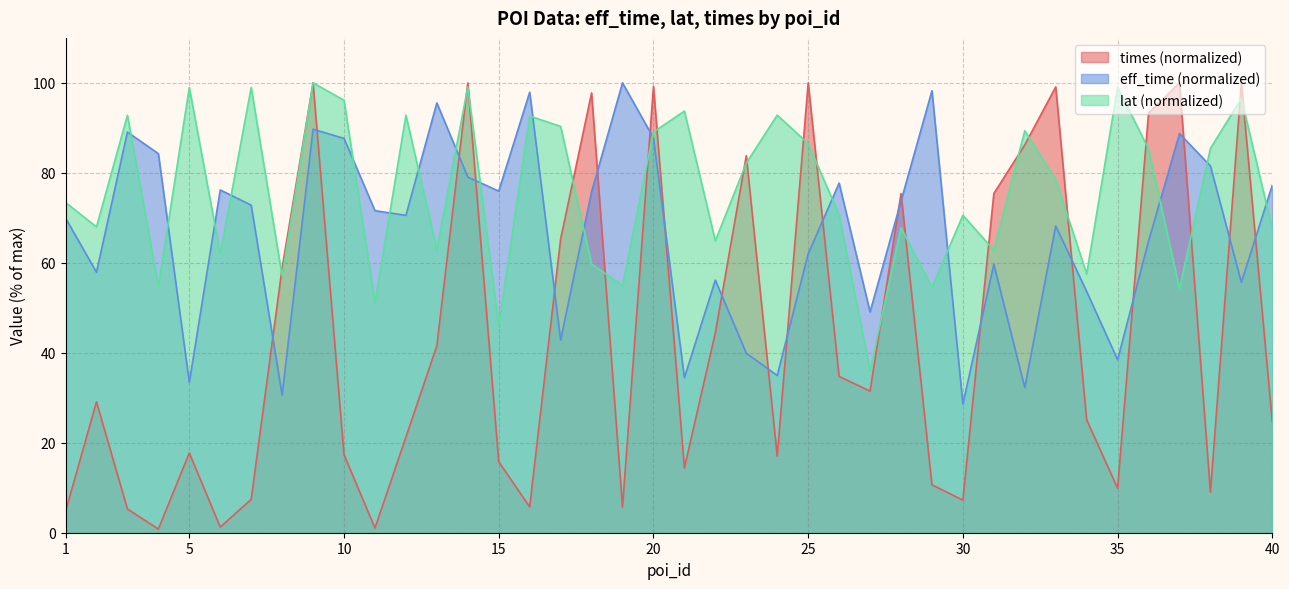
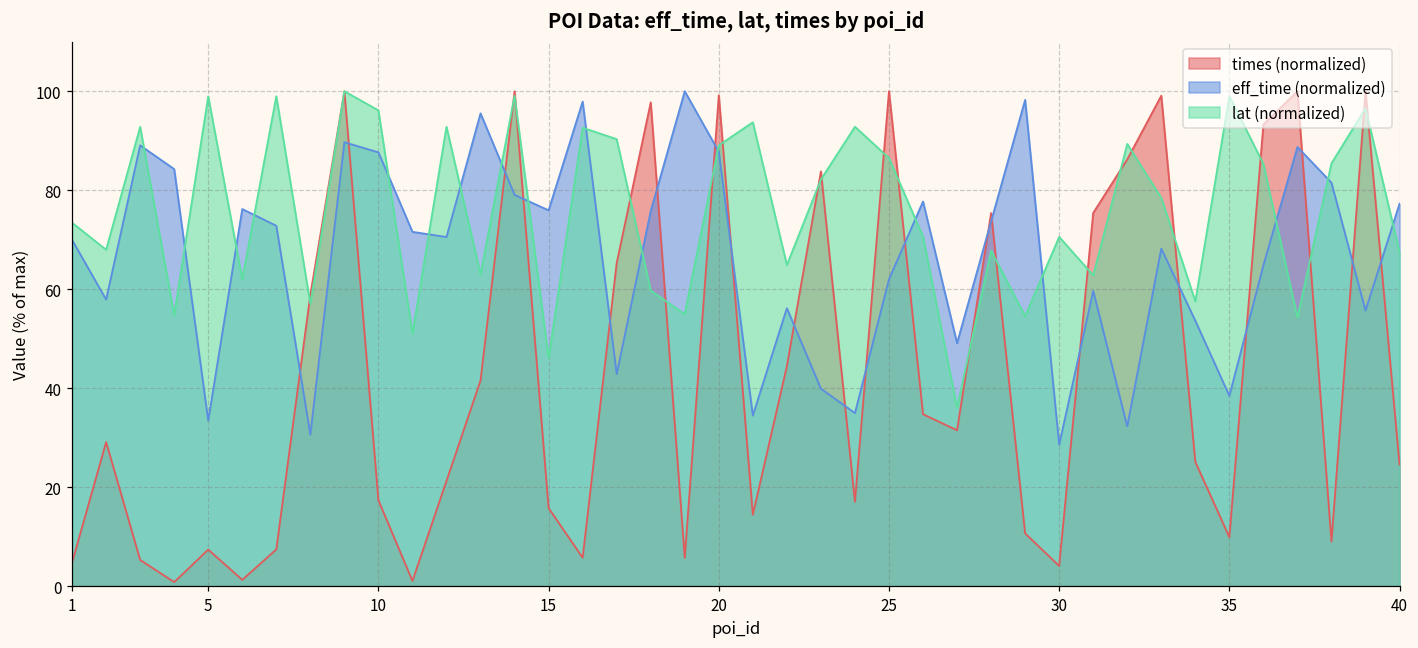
times (normalized), 5: 18 -> 7
times (normalized), 30: 7 -> 4
